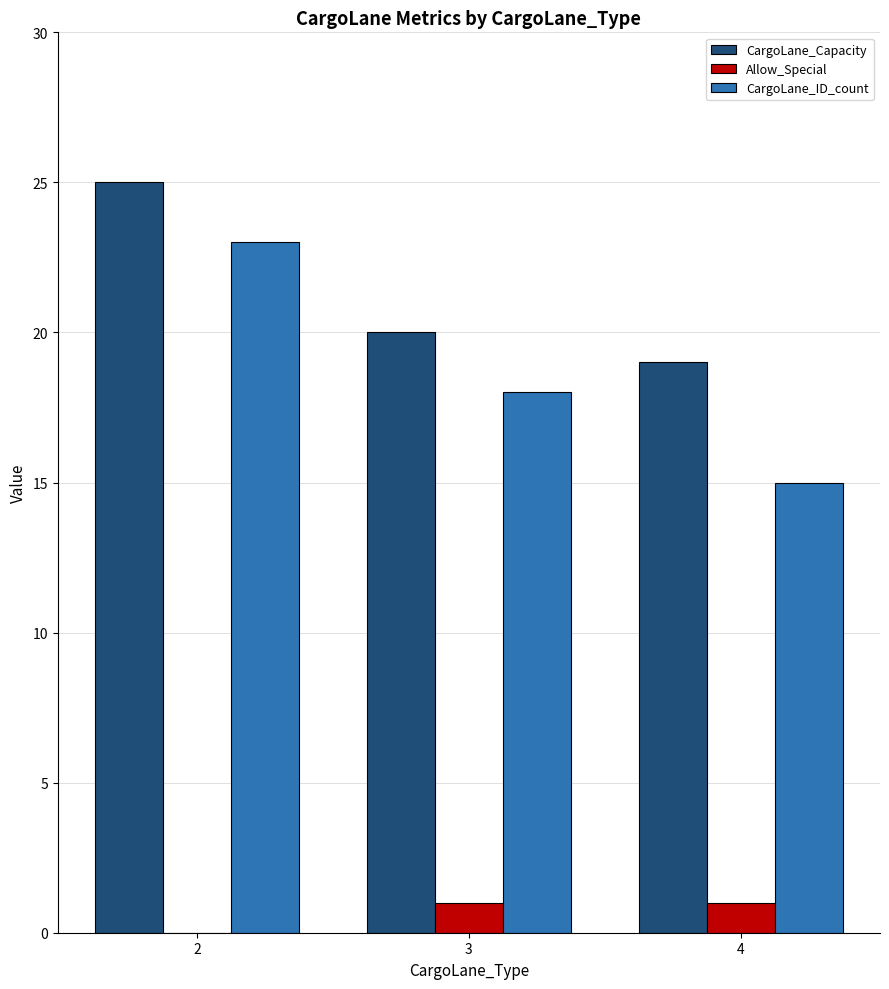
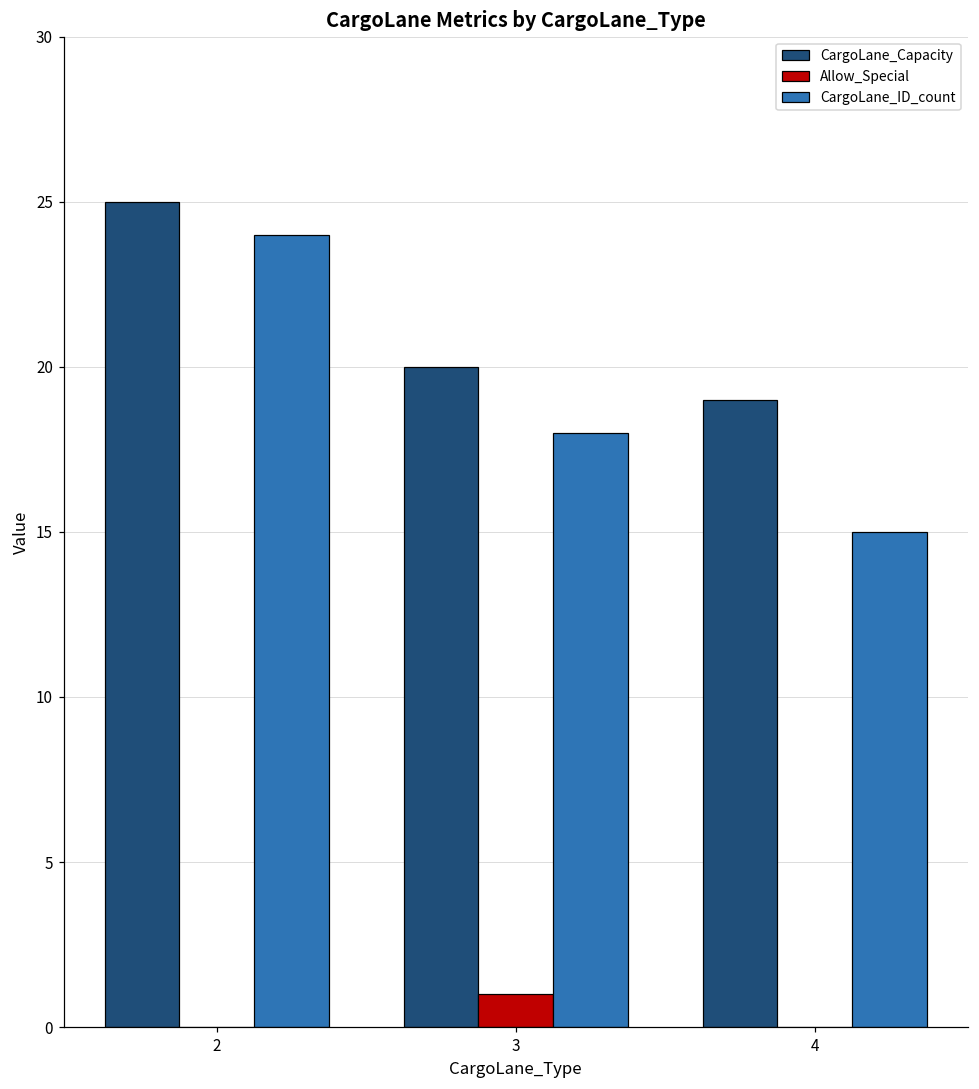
CargoLane_ID_count, 2: 23 -> 24
Allow_Special, 4: 1 -> 0
